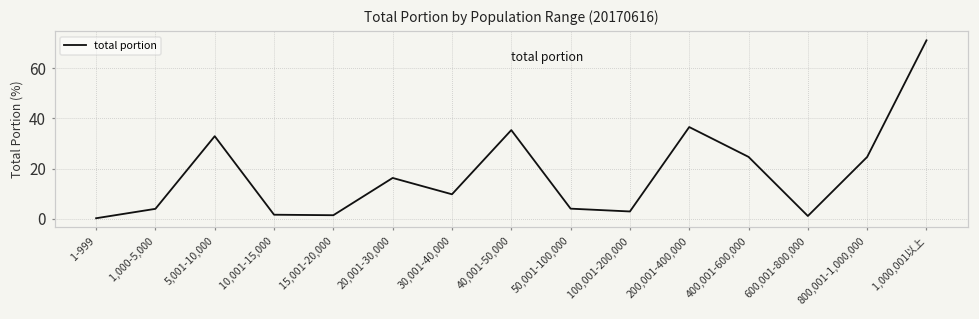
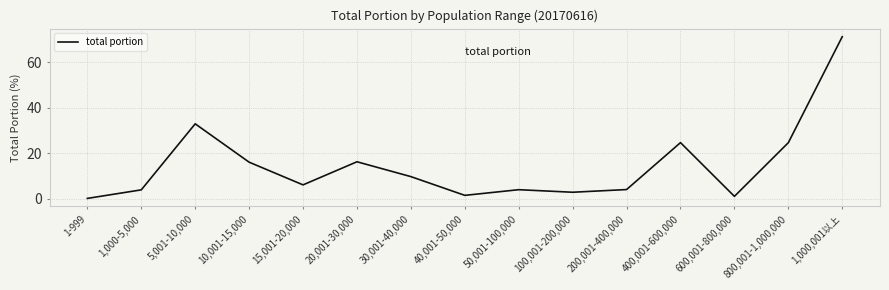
10,001-15,000: 2 -> 16
15,001-20,000: 1 -> 6
40,001-50,000: 35 -> 1
200,001-400,000: 37 -> 4
